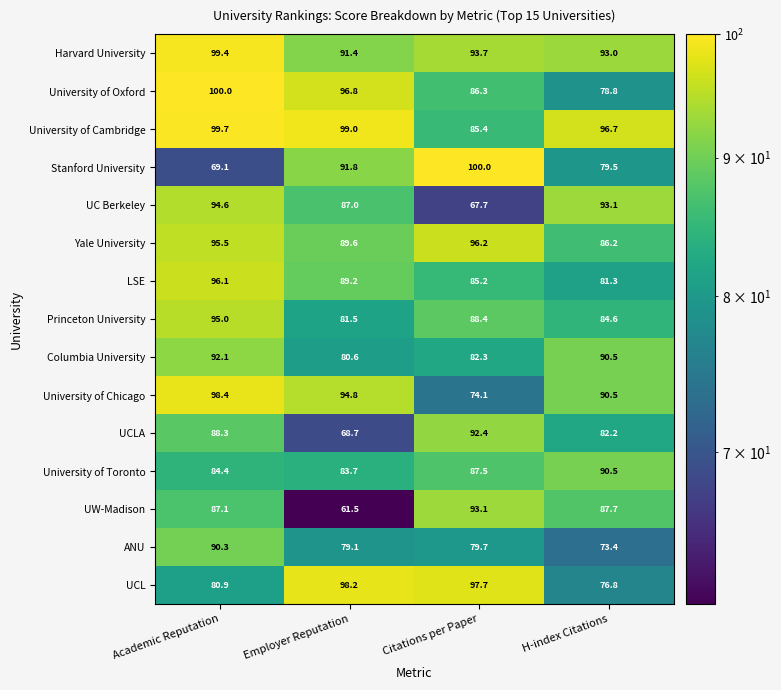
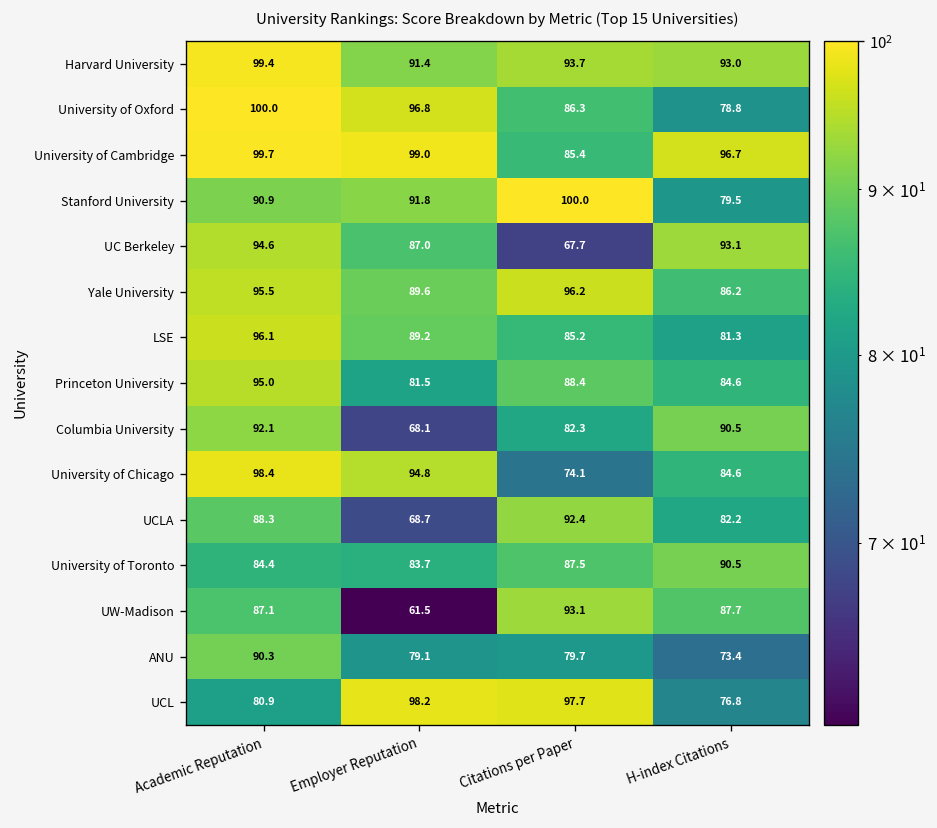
Stanford University, Academic Reputation: 69.1 -> 90.9
Columbia University, Employer Reputation: 80.6 -> 68.1
University of Chicago, H-index Citations: 90.5 -> 84.6
